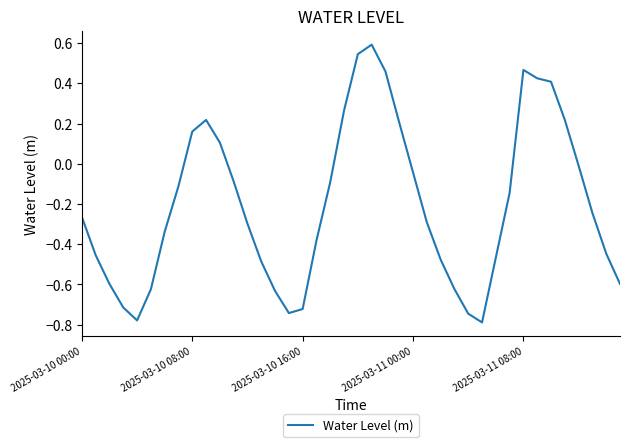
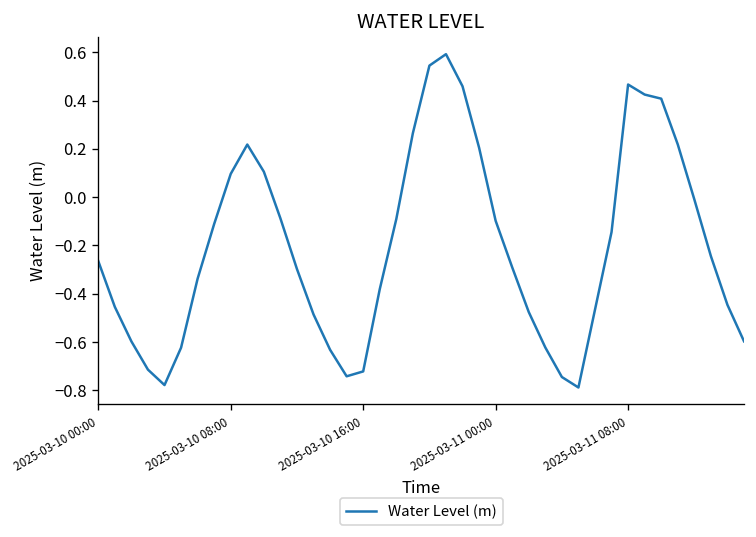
2025-03-10 08:00: 0.16 -> 0.10
2025-03-11 00:00: -0.04 -> -0.10
